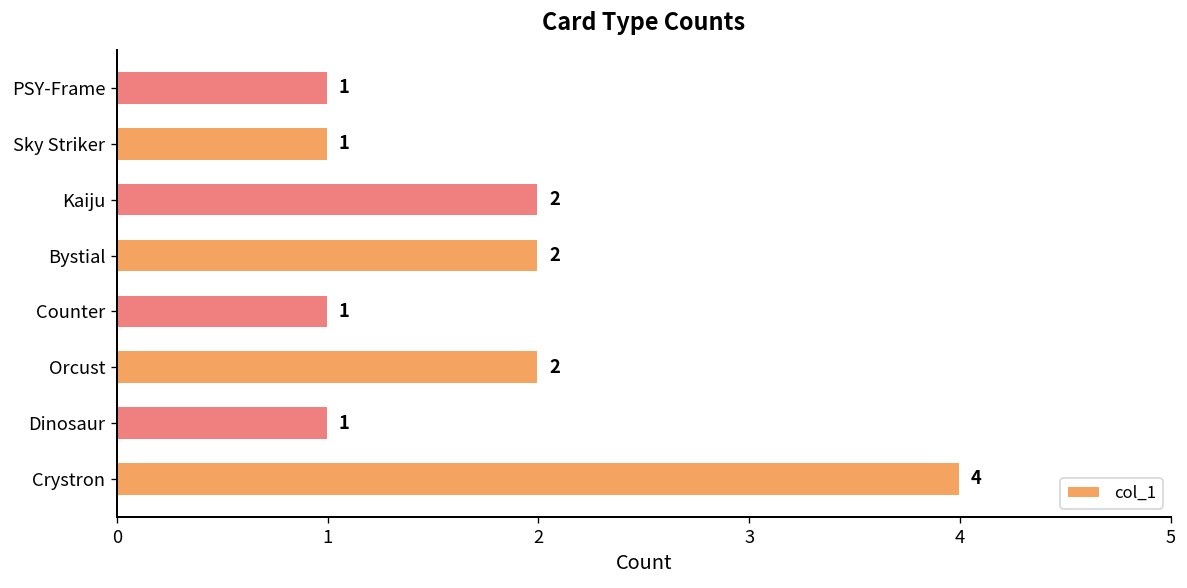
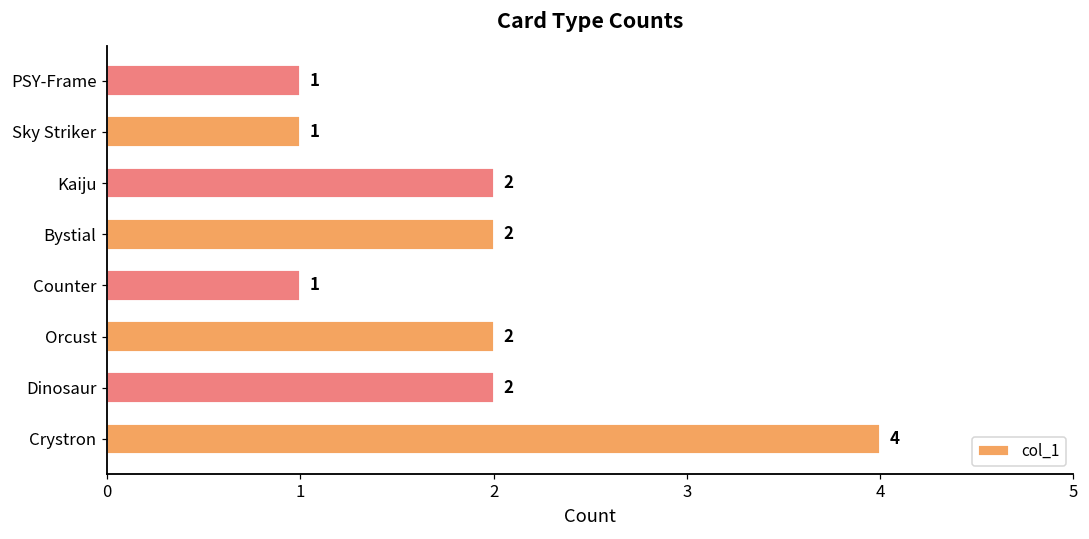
Dinosaur: 1 -> 2
